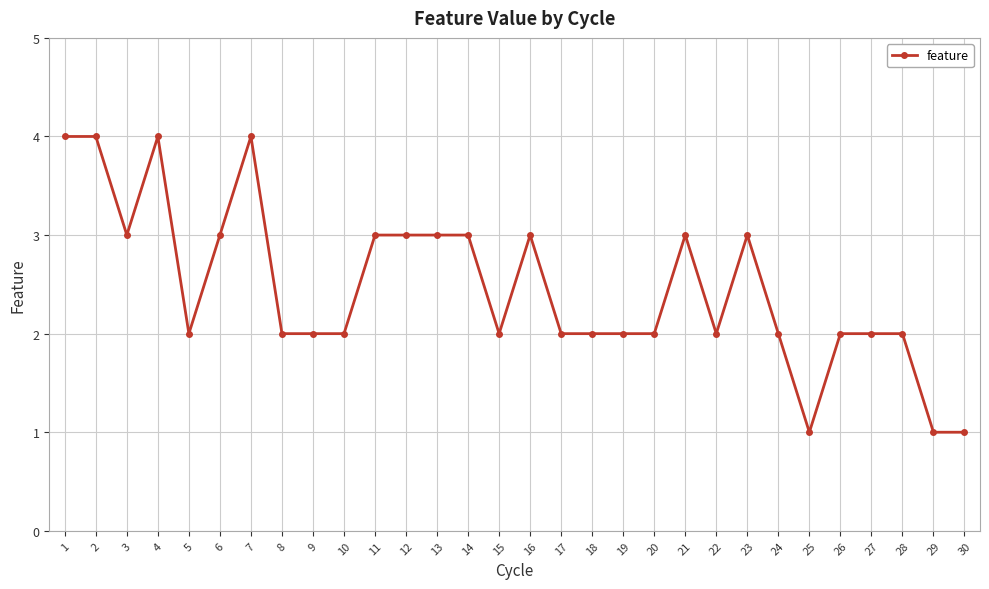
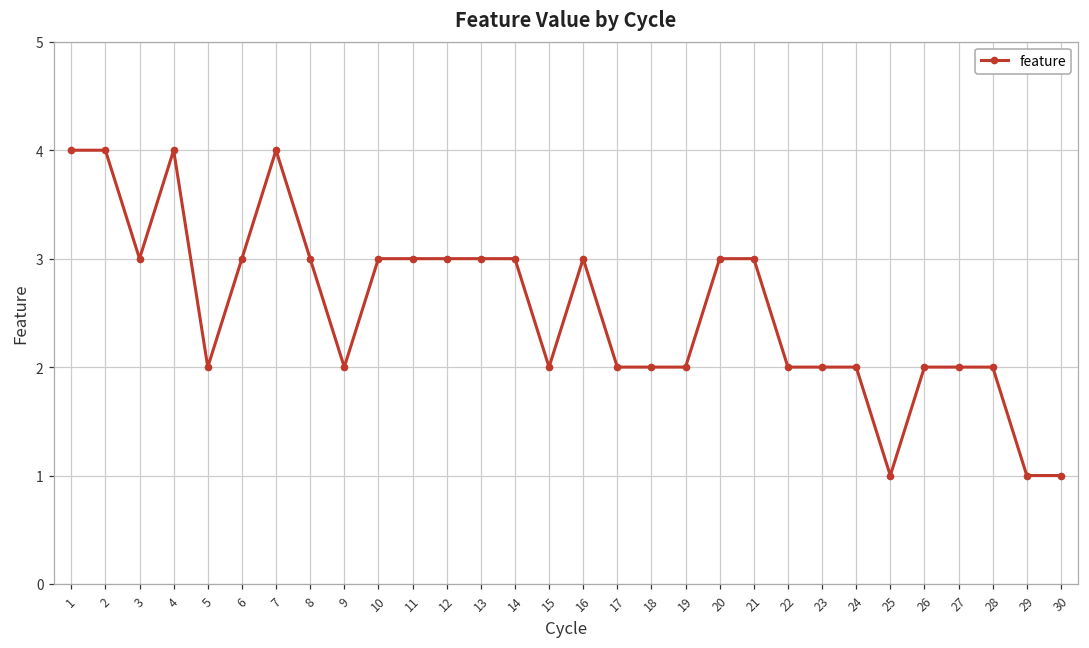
8: 2 -> 3
10: 2 -> 3
20: 2 -> 3
23: 3 -> 2
